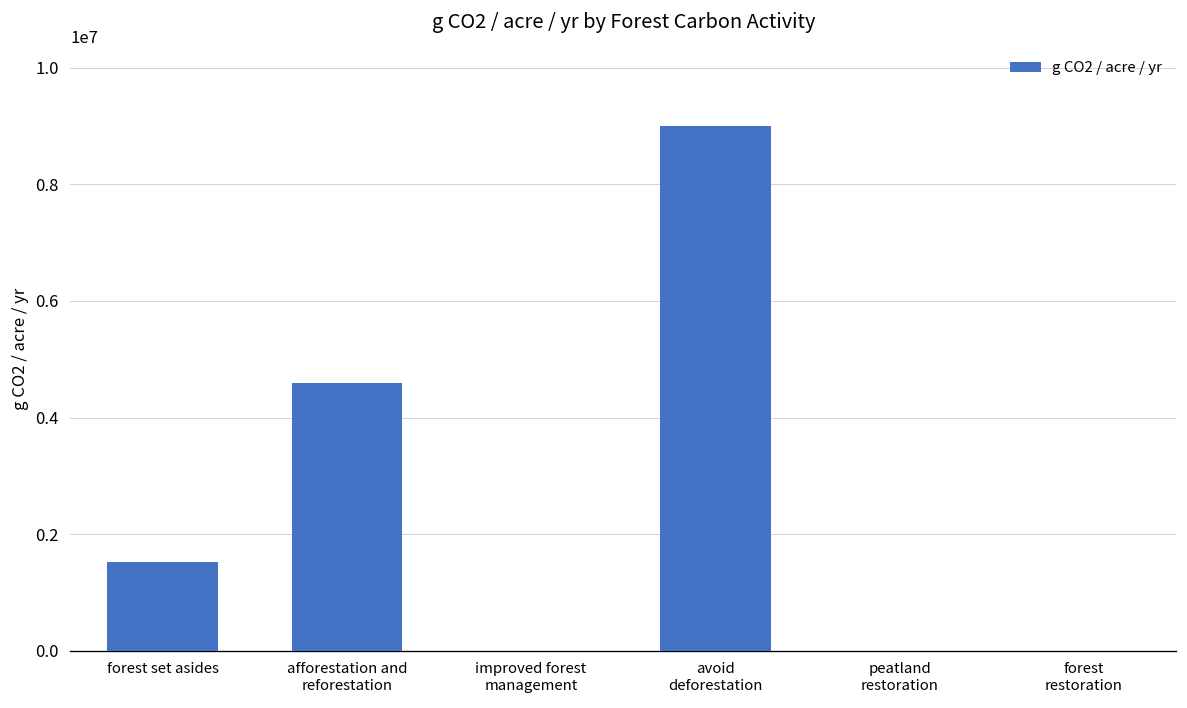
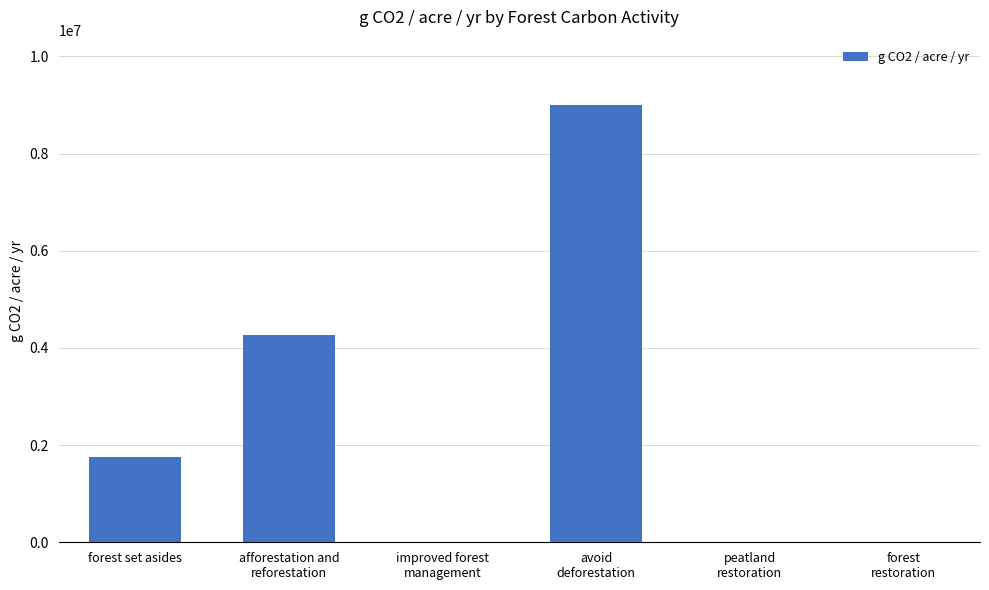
forest set asides: 1500000 -> 1700000
afforestation and reforestation: 4600000 -> 4300000
